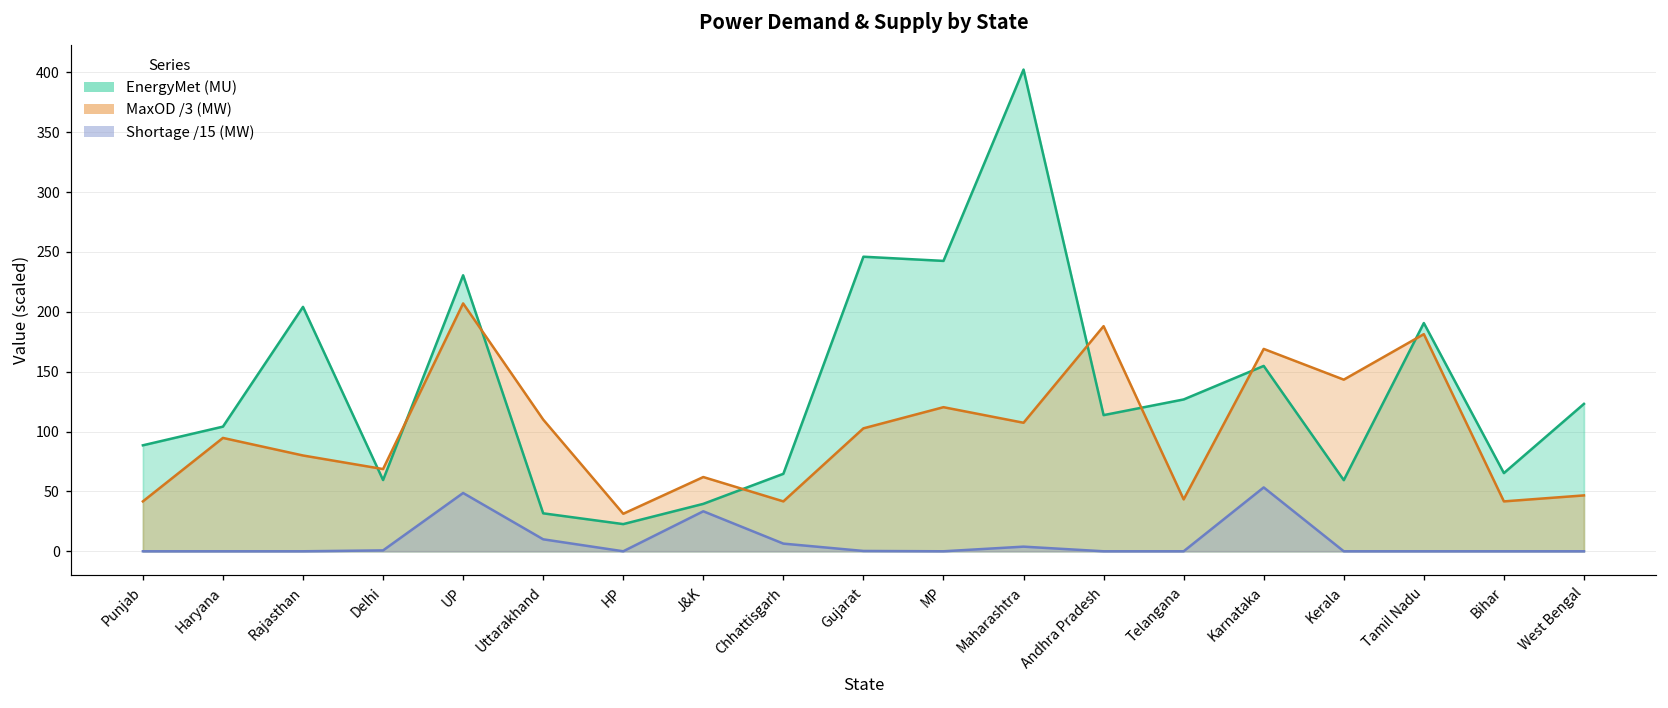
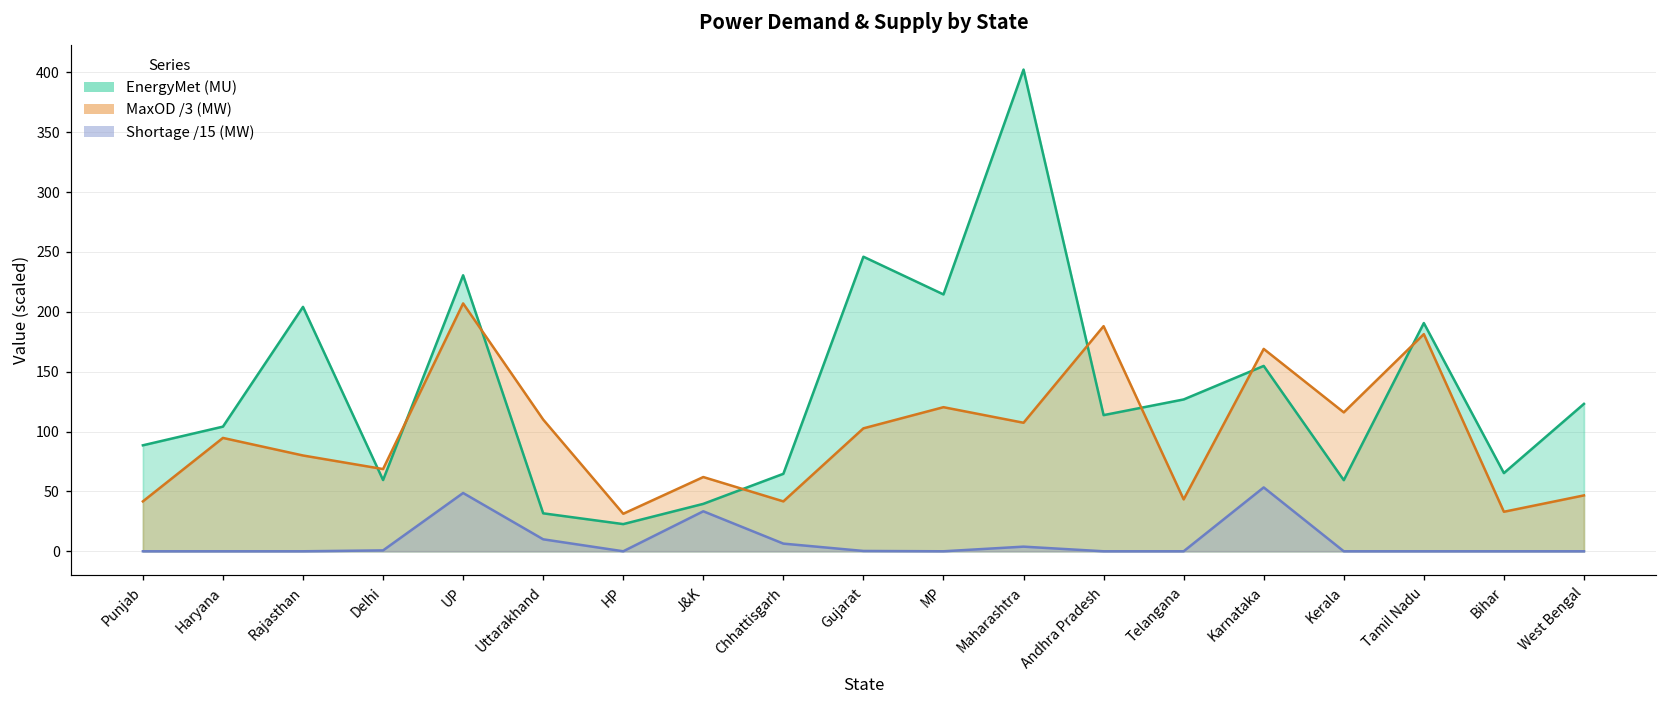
EnergyMet (MU), MP: 240 -> 210
MaxOD /3 (MW), Kerala: 140 -> 120
MaxOD /3 (MW), Bihar: 40 -> 30
